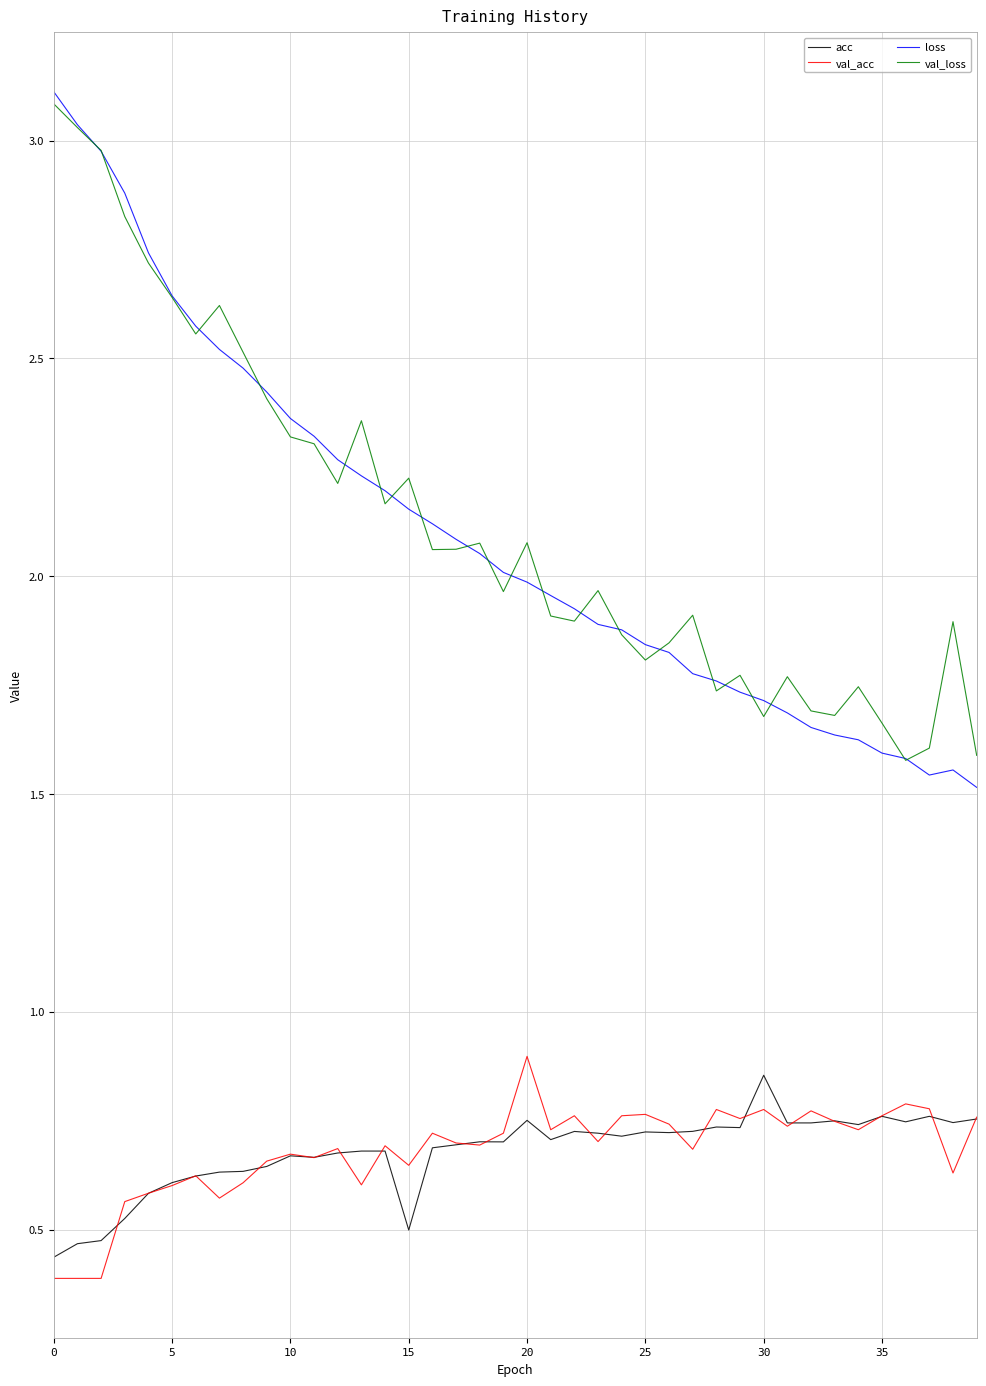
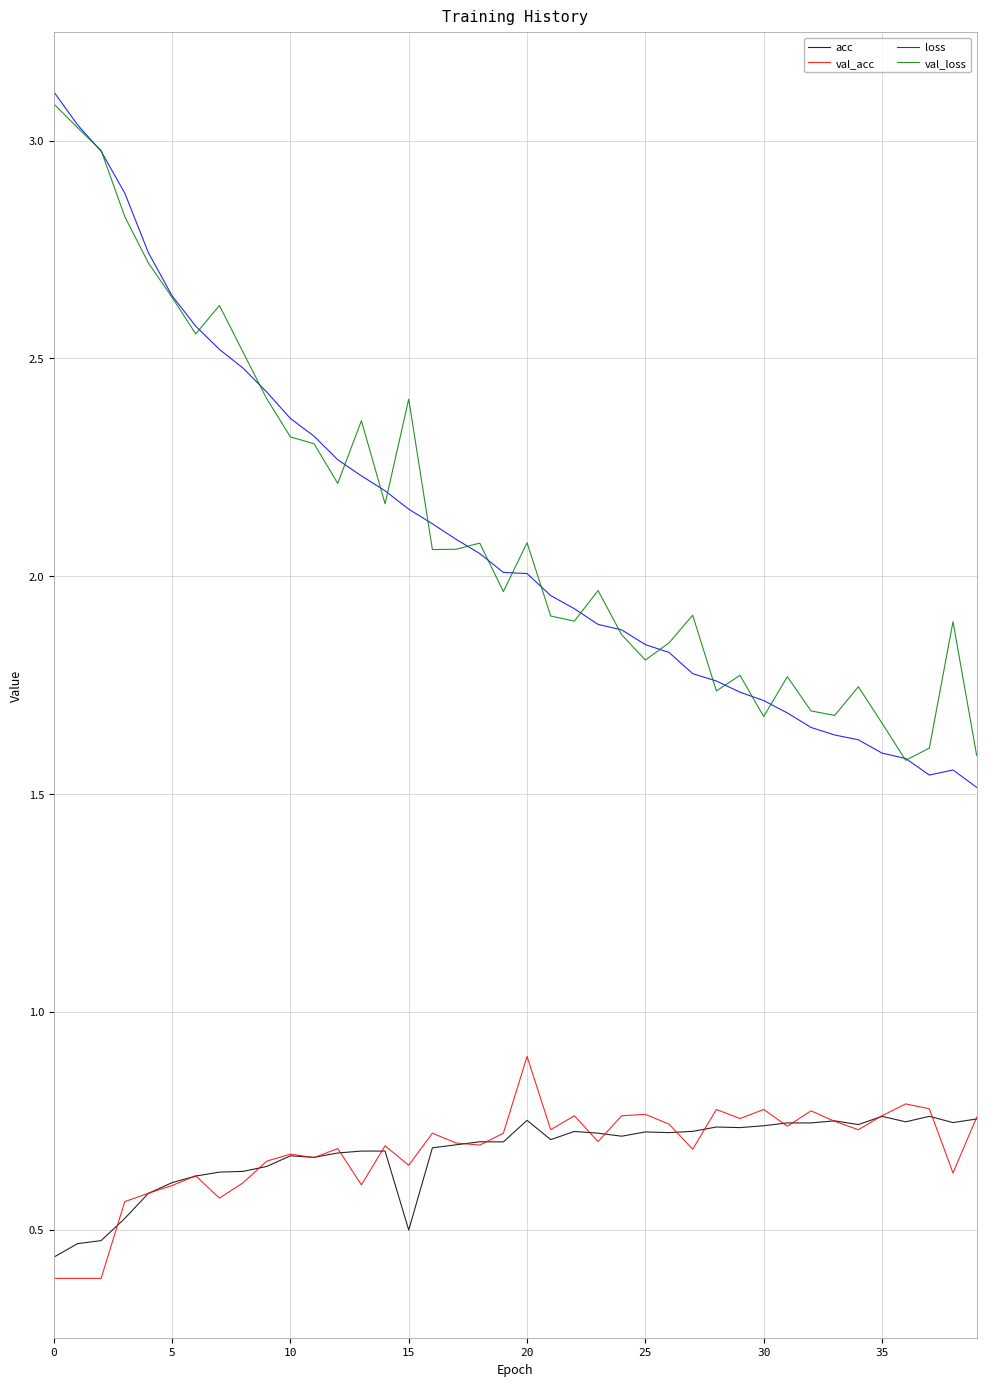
val_loss, 15: 2.23 -> 2.41
loss, 20: 1.99 -> 2.01
acc, 30: 0.85 -> 0.74
